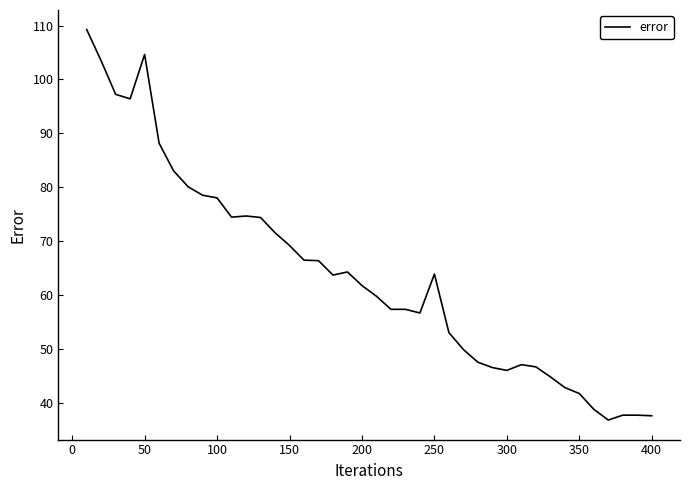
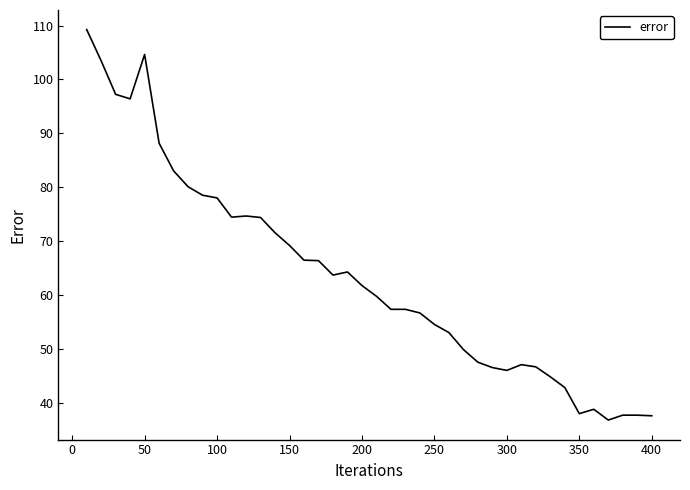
250: 64 -> 55
350: 42 -> 38
